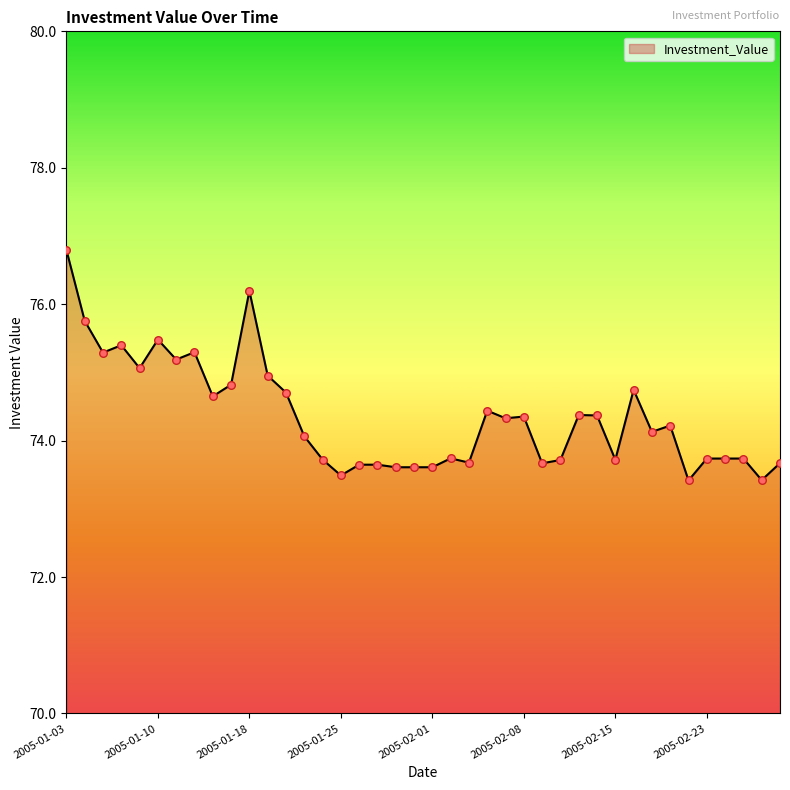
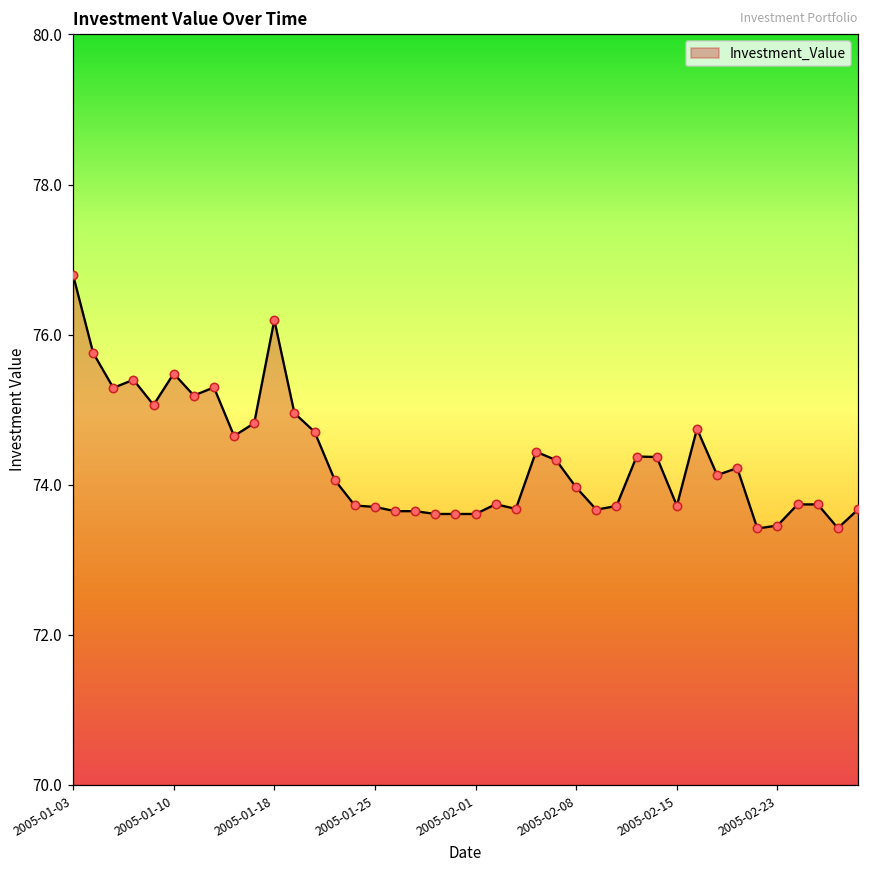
2005-01-25: 73.5 -> 73.7
2005-02-08: 74.4 -> 74.0
2005-02-23: 73.7 -> 73.5
